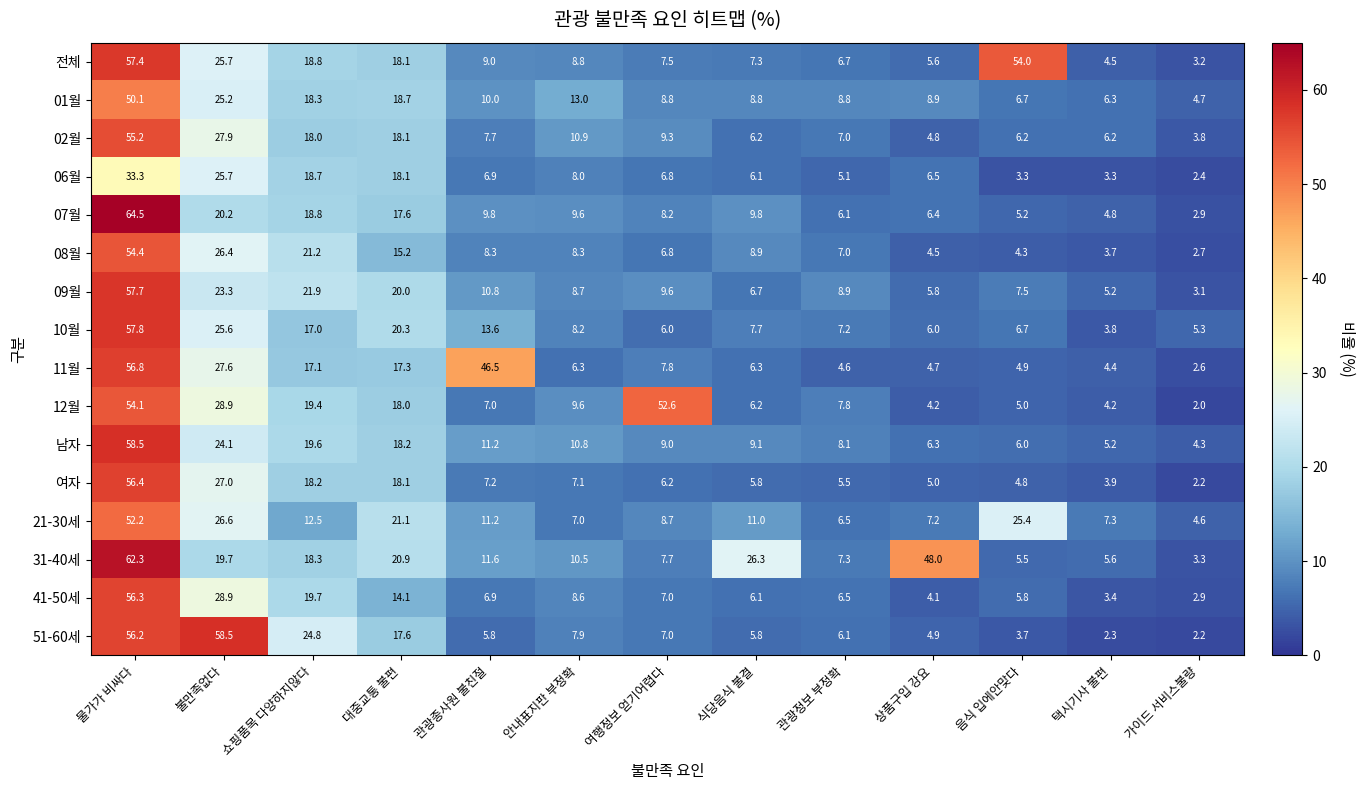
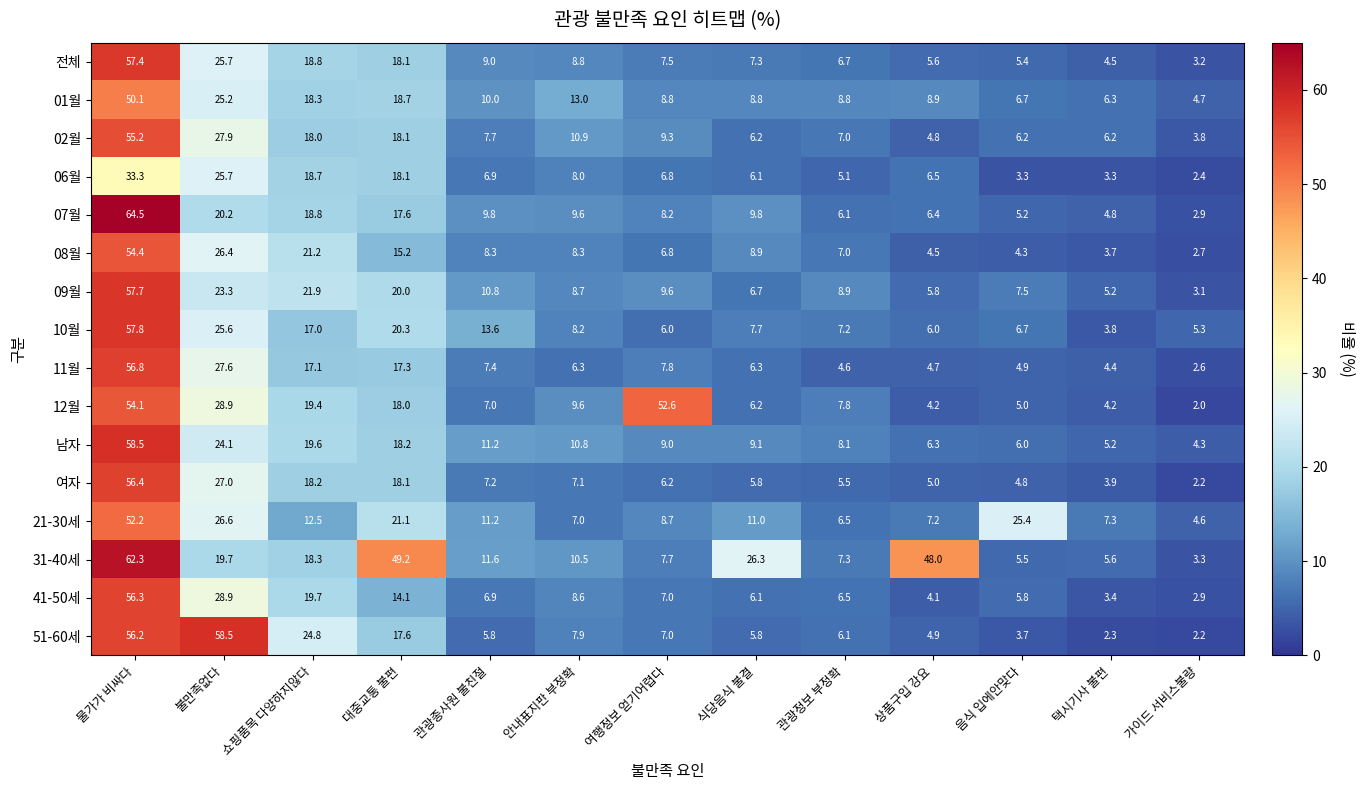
전체, 음식 입에안맞다: 54.0 -> 5.4
11월, 관광종사원 불친절: 46.5 -> 7.4
31-40세, 대중교통 불편: 20.9 -> 49.2
